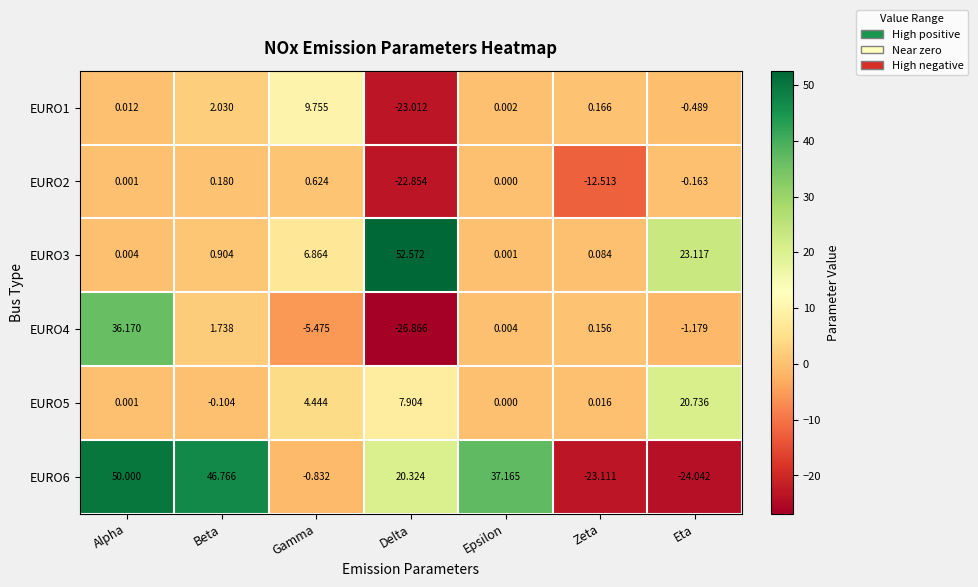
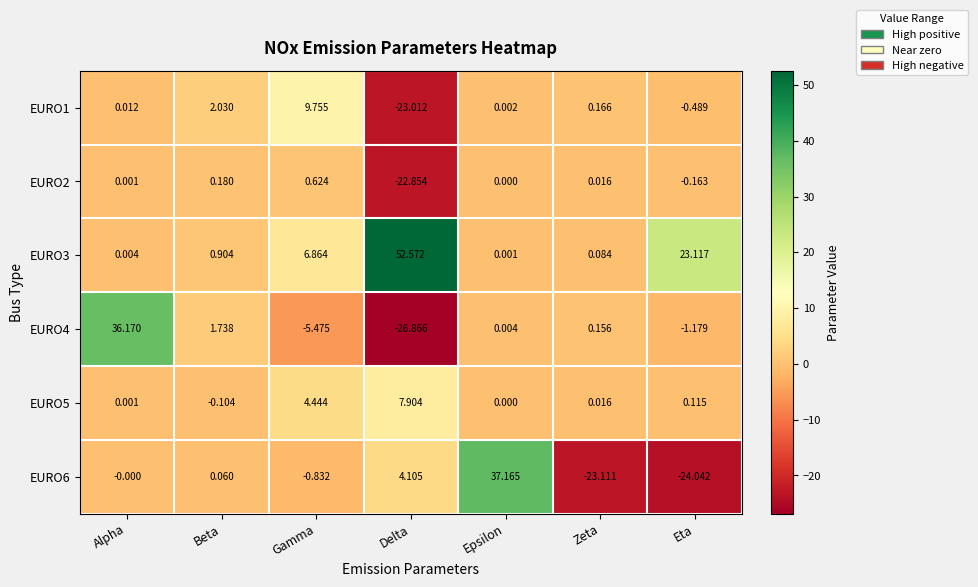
EURO2, Zeta: -12.513 -> 0.016
EURO5, Eta: 20.736 -> 0.115
EURO6, Alpha: 50.000 -> -0.000
EURO6, Beta: 46.766 -> 0.060
EURO6, Delta: 20.324 -> 4.105
